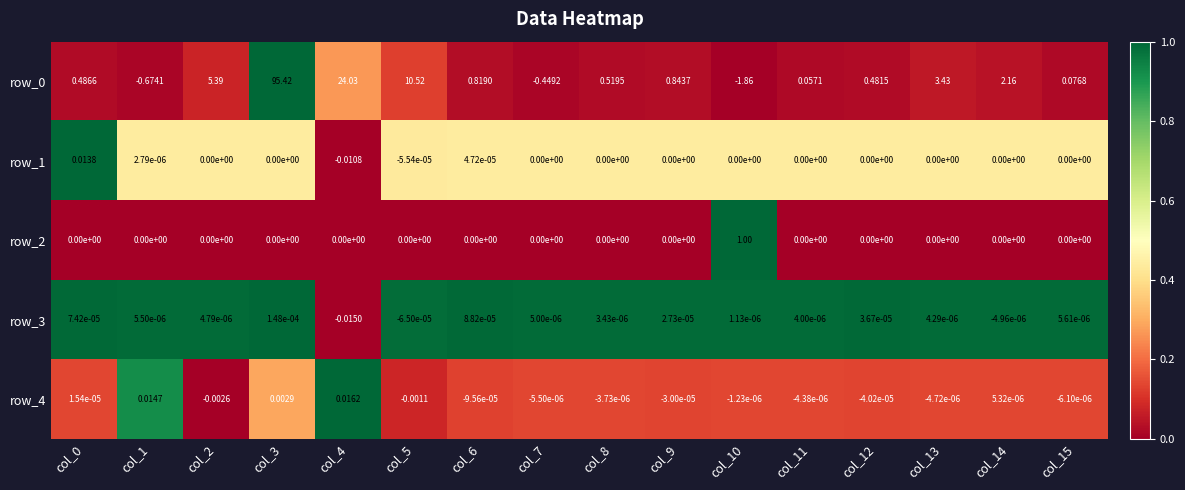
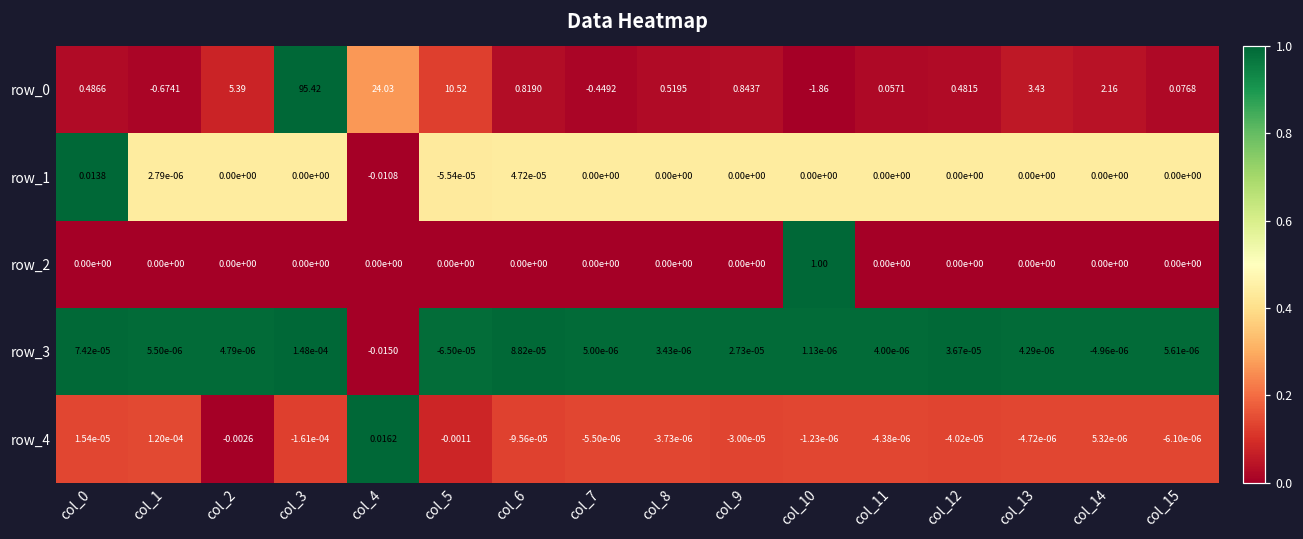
row_4, col_1: 0.0147 -> 1.20e-04
row_4, col_3: 0.0029 -> -1.61e-04
